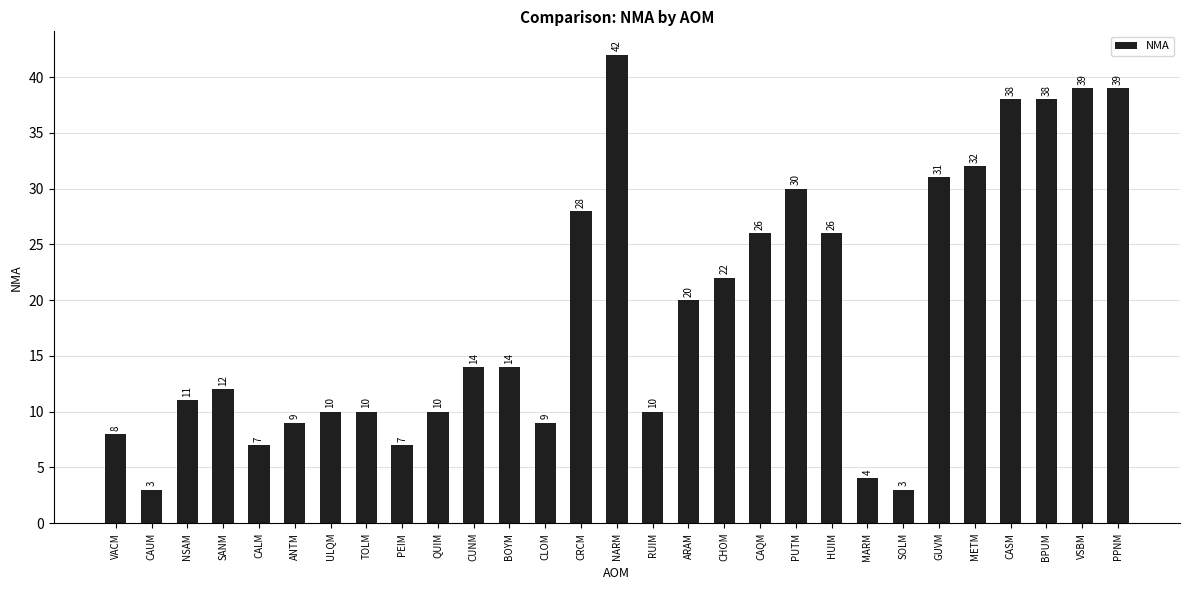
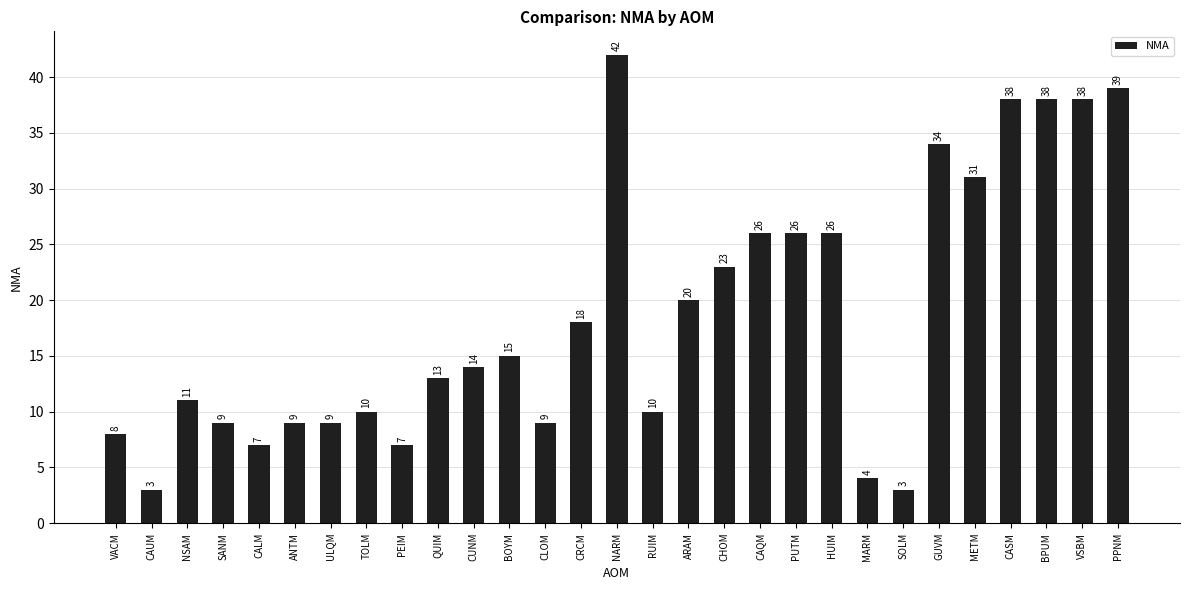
SANM: 12 -> 9
ULQM: 10 -> 9
QUIM: 10 -> 13
BOYM: 14 -> 15
CRCM: 28 -> 18
CHOM: 22 -> 23
PUTM: 30 -> 26
GUVM: 31 -> 34
METM: 32 -> 31
VSBM: 39 -> 38
